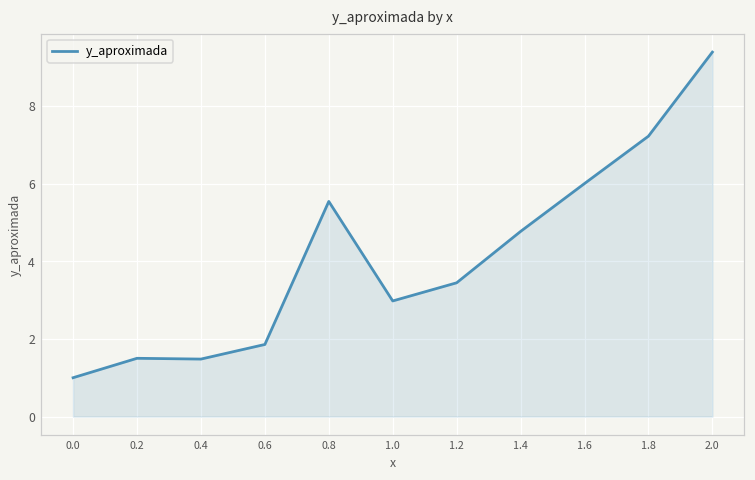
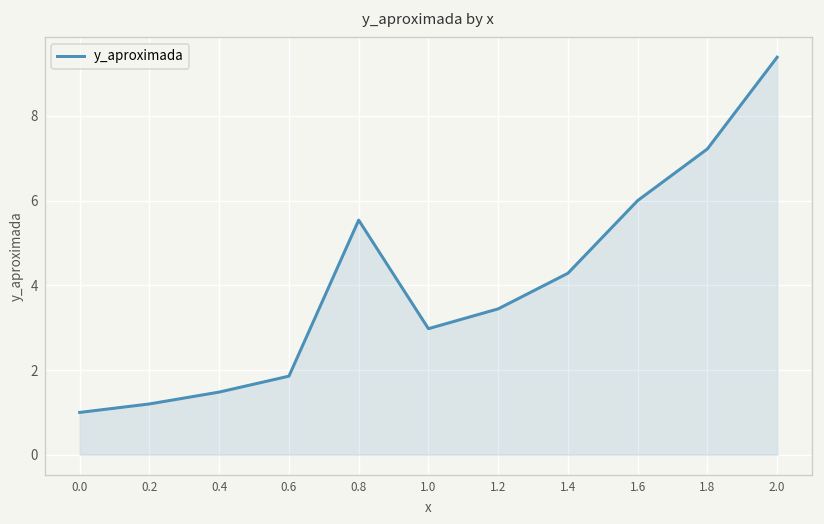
0.2: 1.5 -> 1.2
1.4: 4.8 -> 4.3
